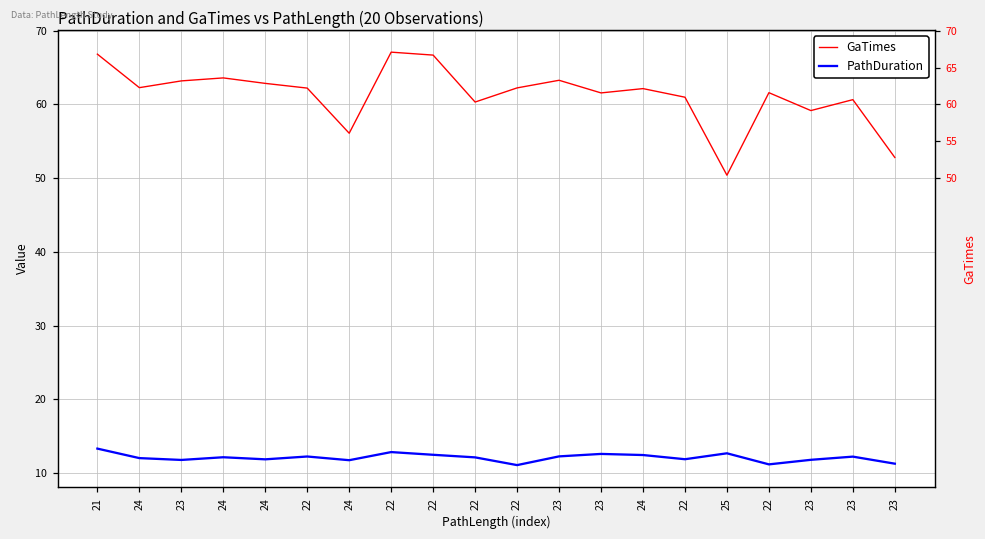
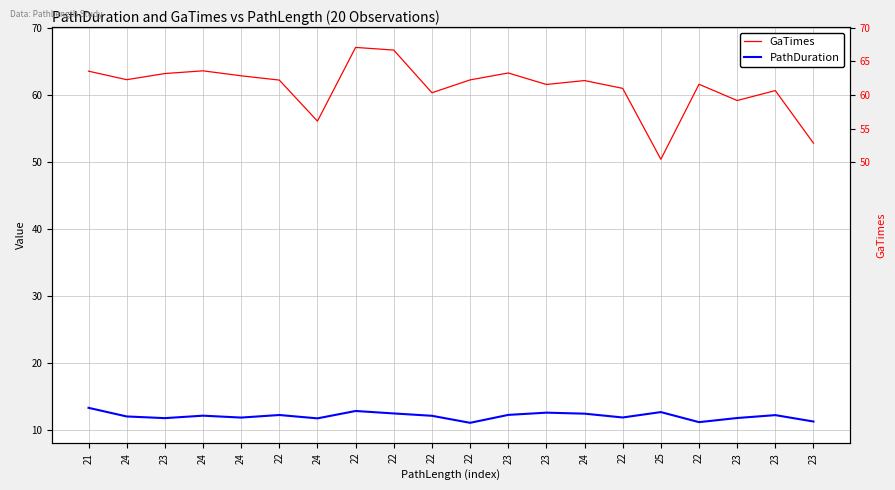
GaTimes, 21: 67 -> 64
